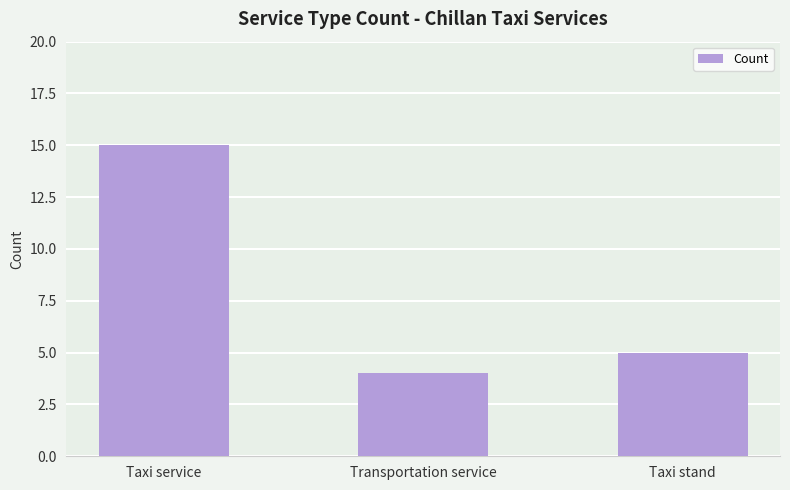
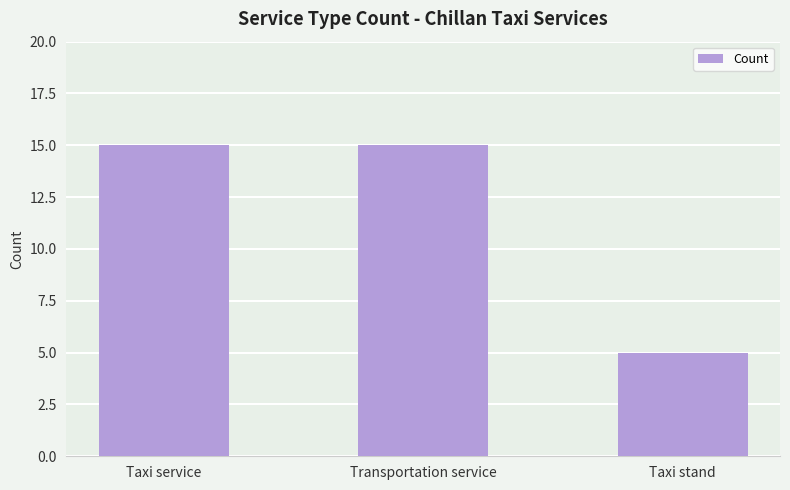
Transportation service: 4 -> 15
